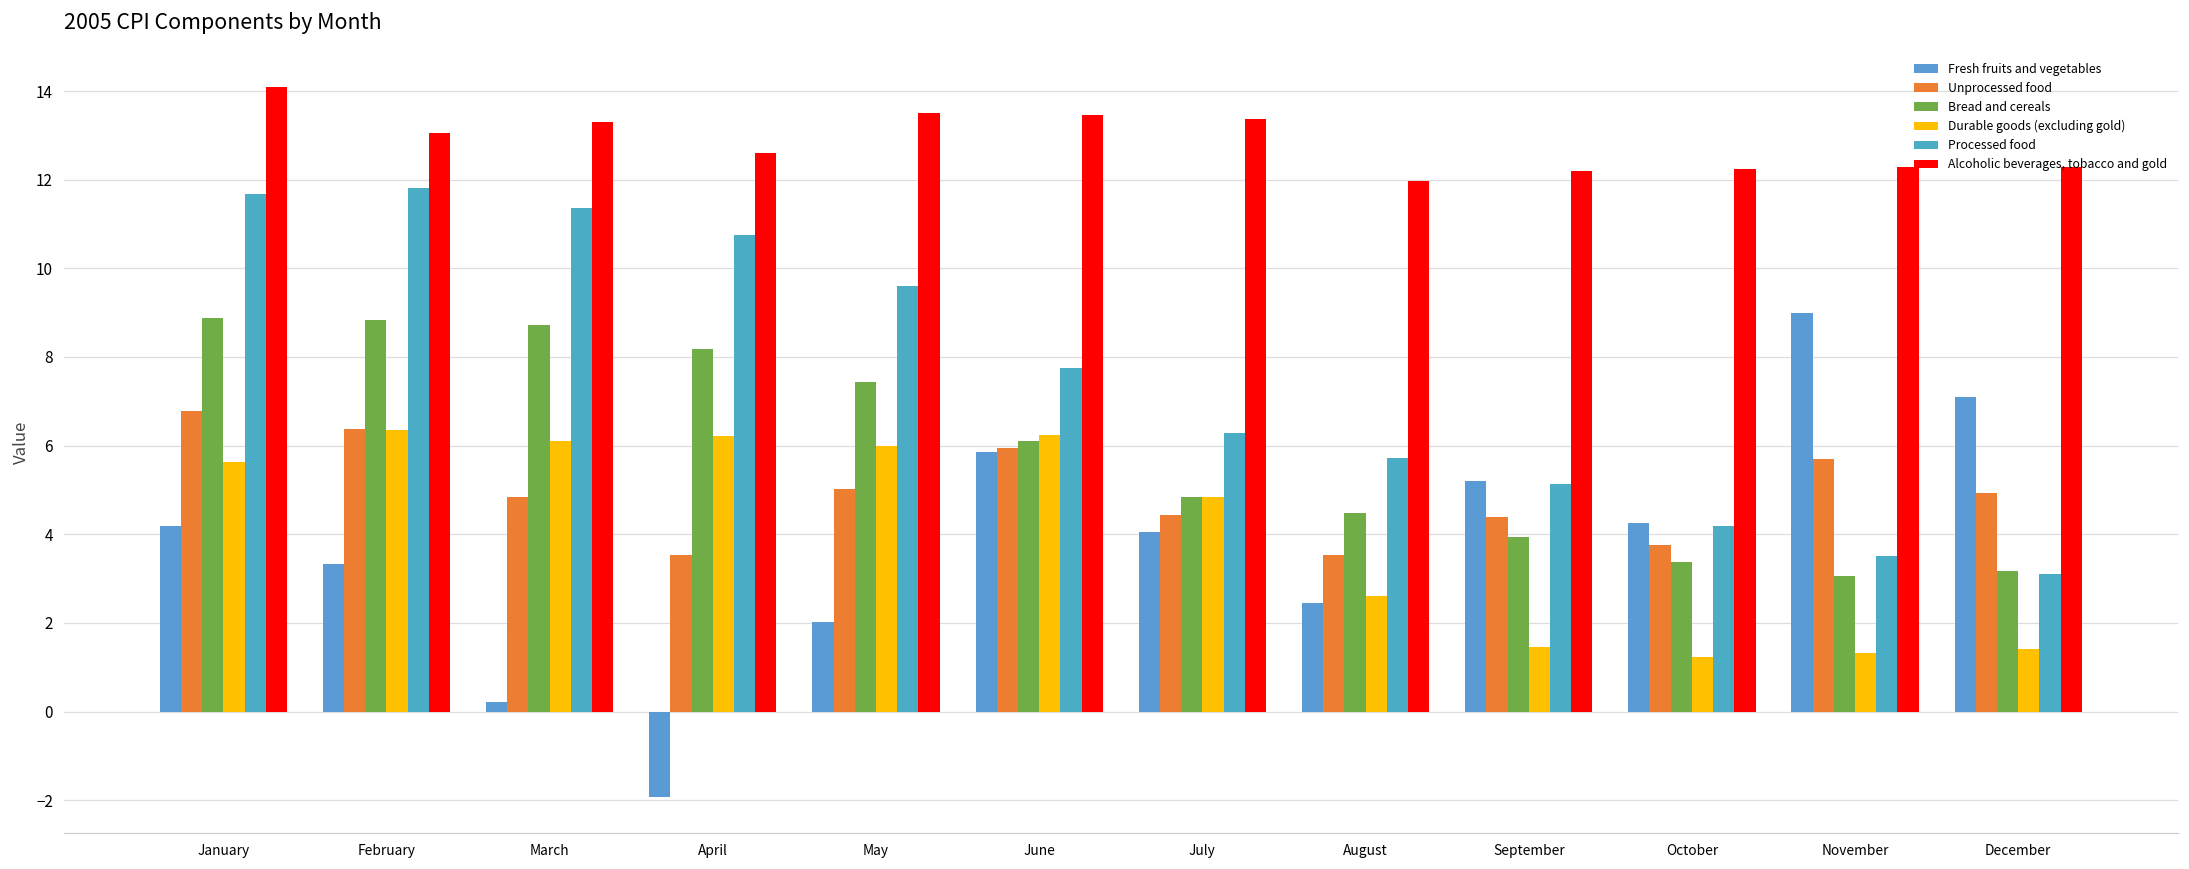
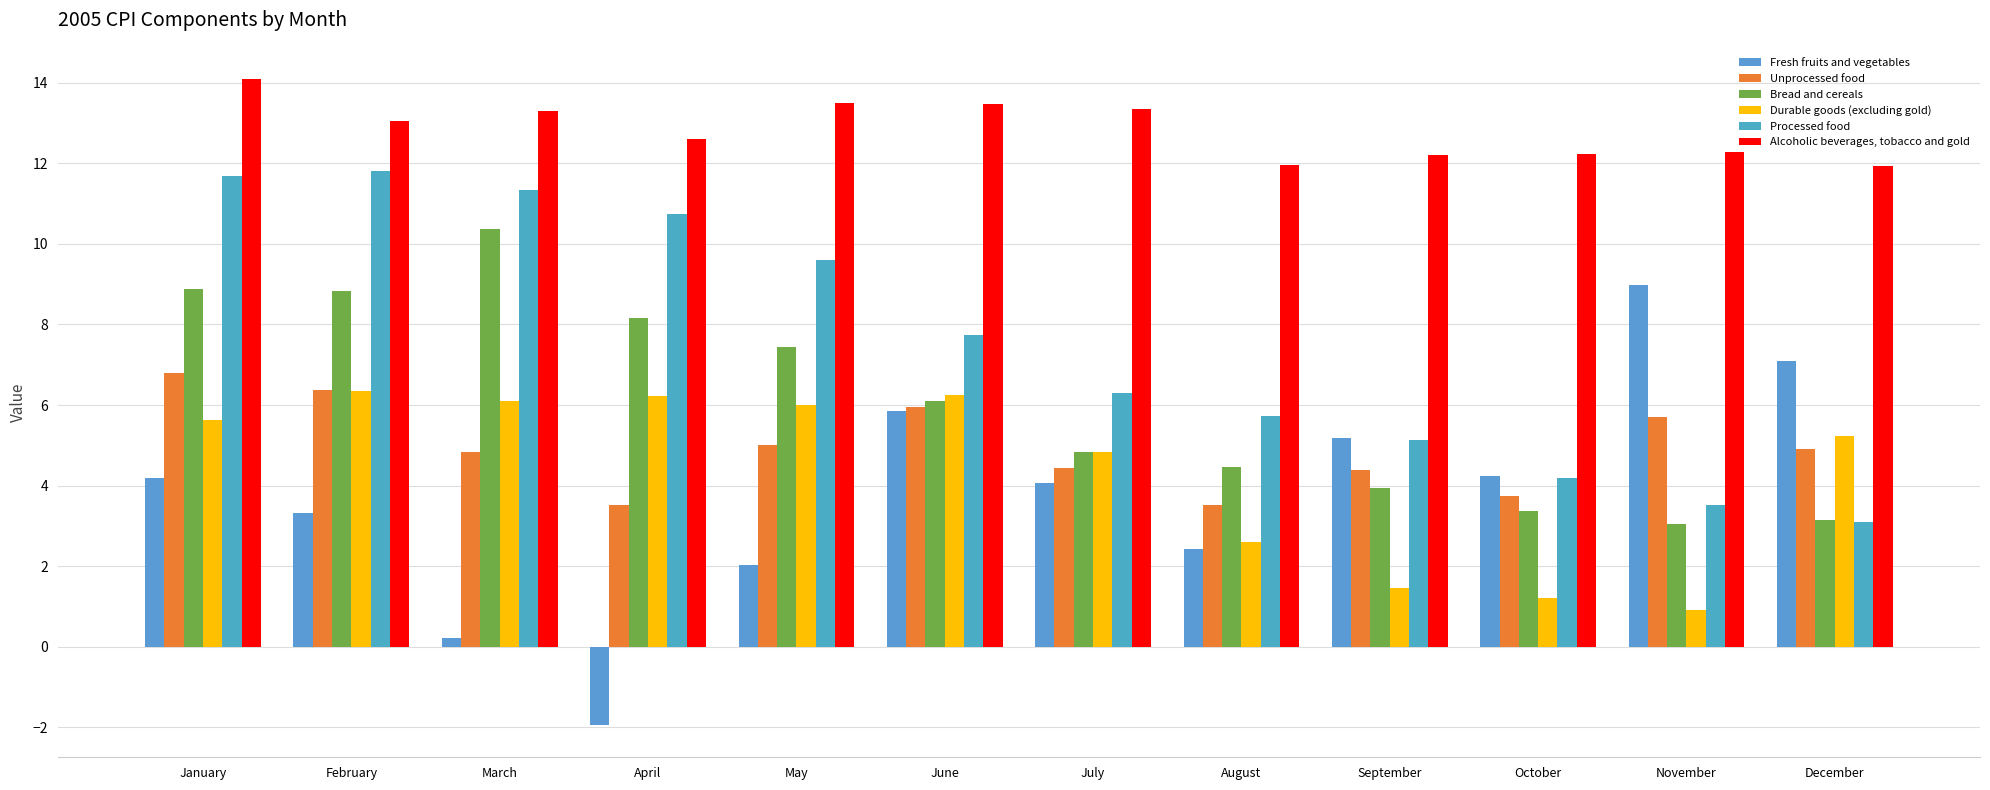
Bread and cereals, March: 8.7 -> 10.4
Durable goods (excluding gold), November: 1.3 -> 0.9
Durable goods (excluding gold), December: 1.4 -> 5.2
Alcoholic beverages, tobacco and gold, December: 12.3 -> 11.9
